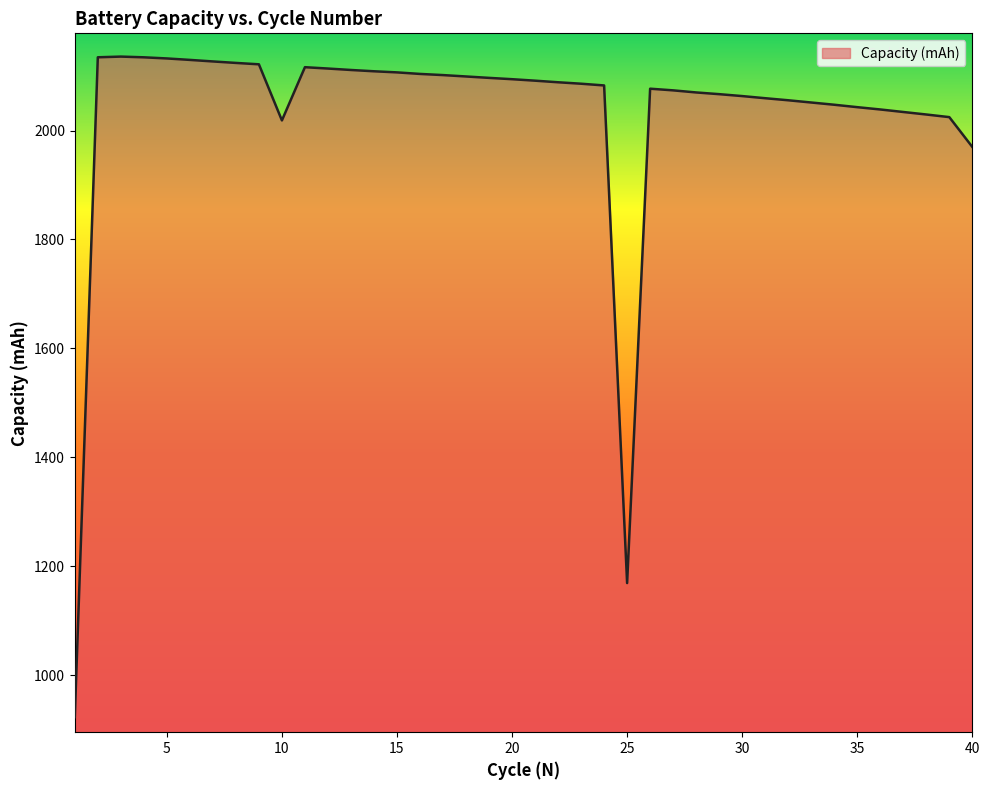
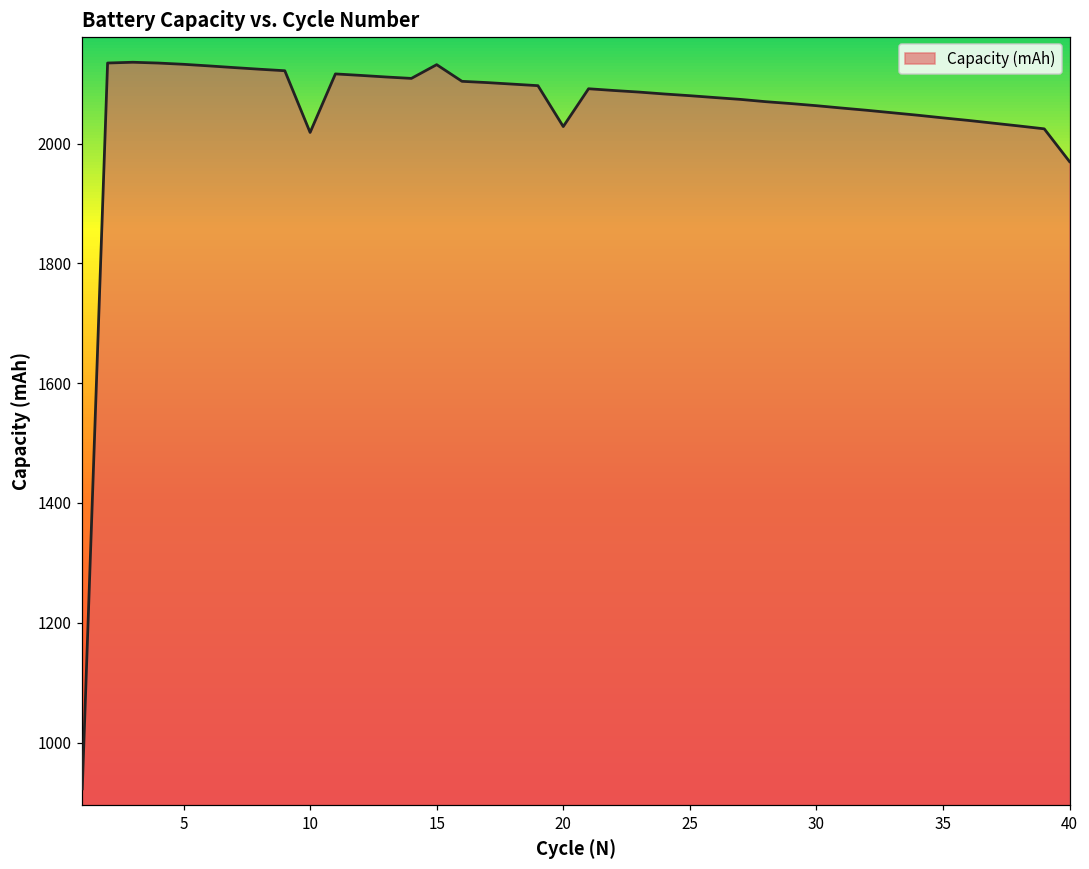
15: 2110 -> 2130
20: 2090 -> 2030
25: 1170 -> 2080
